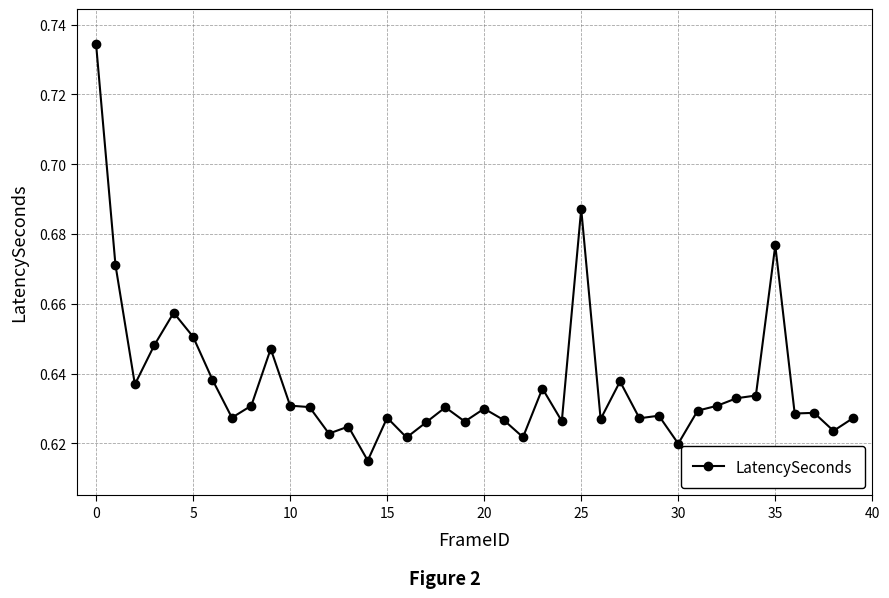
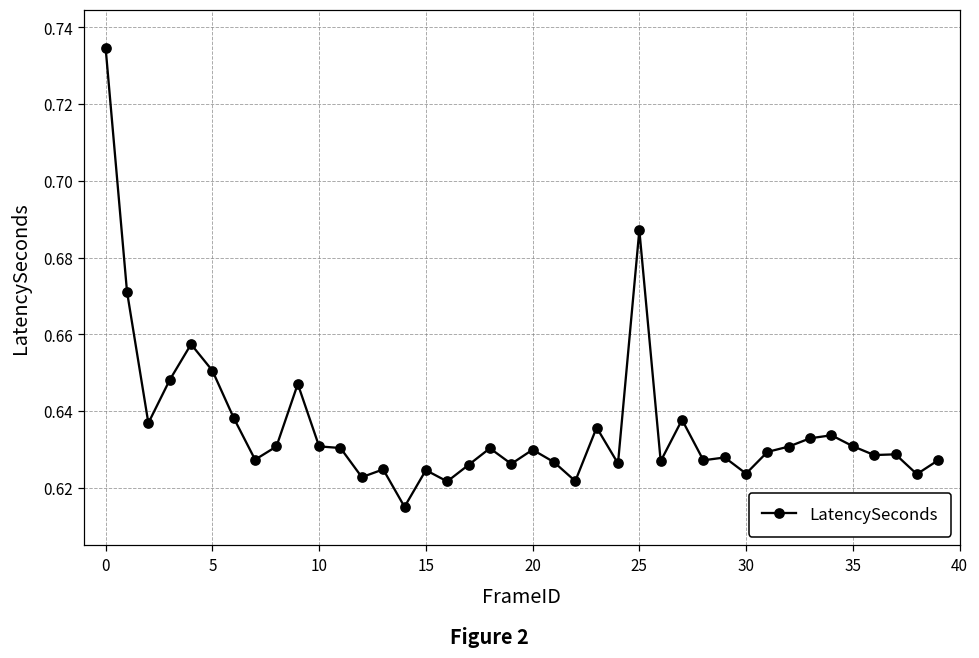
15: 0.627 -> 0.625
30: 0.620 -> 0.624
35: 0.677 -> 0.631
